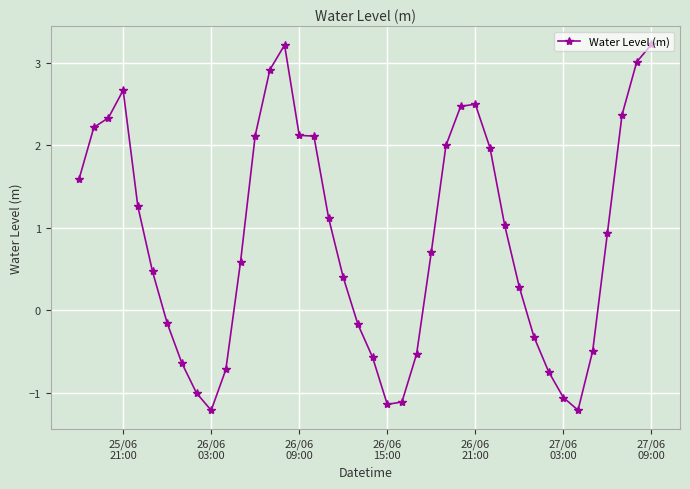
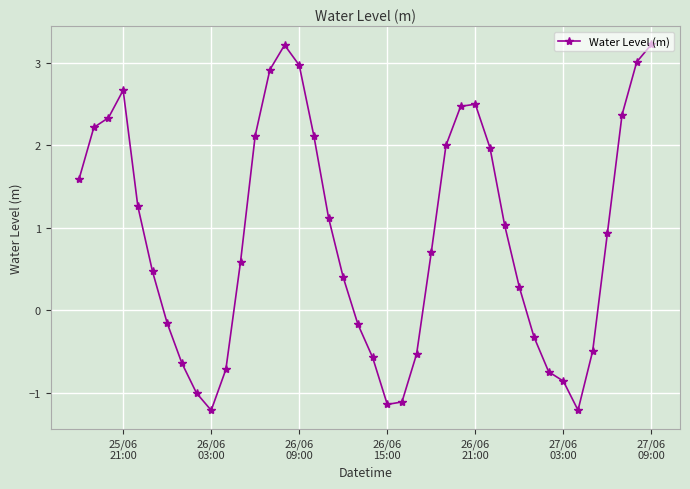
26/06 09:00: 2.1 -> 3.0
27/06 03:00: -1.1 -> -0.9
